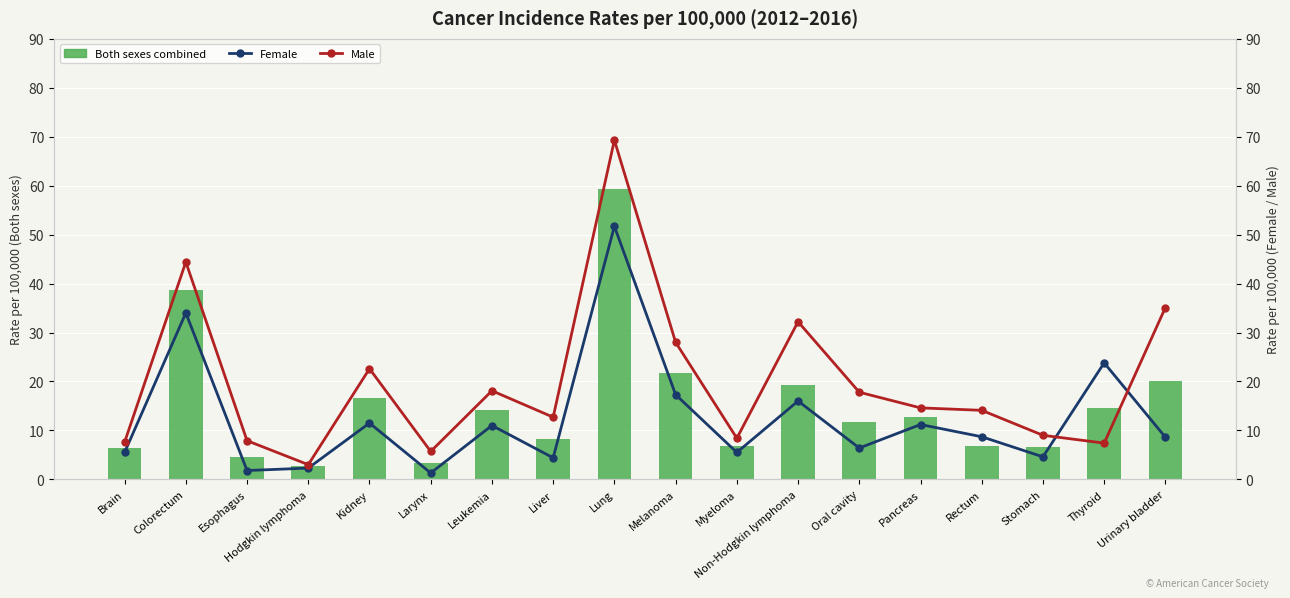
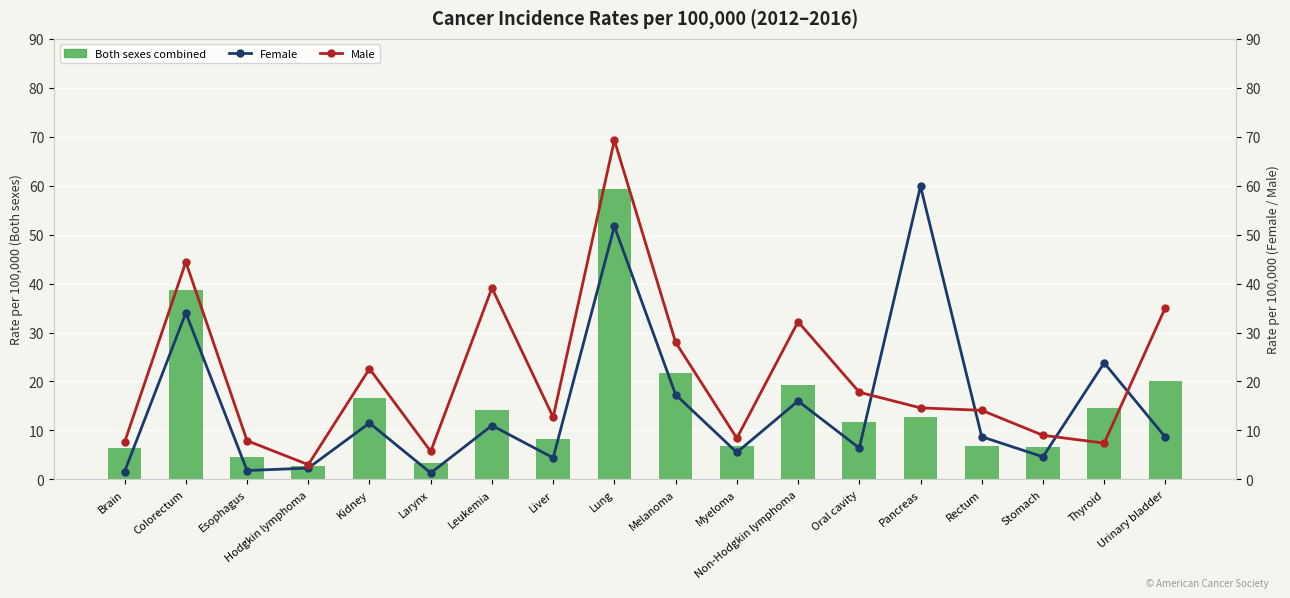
Female, Brain: 6 -> 2
Male, Leukemia: 18 -> 39
Female, Pancreas: 11 -> 60
